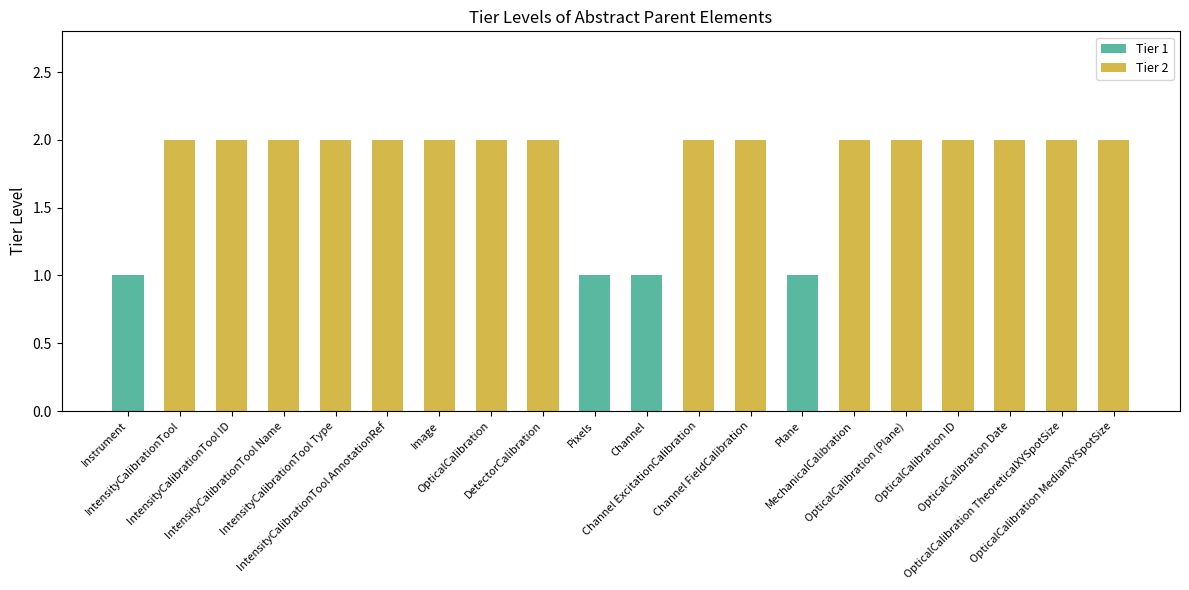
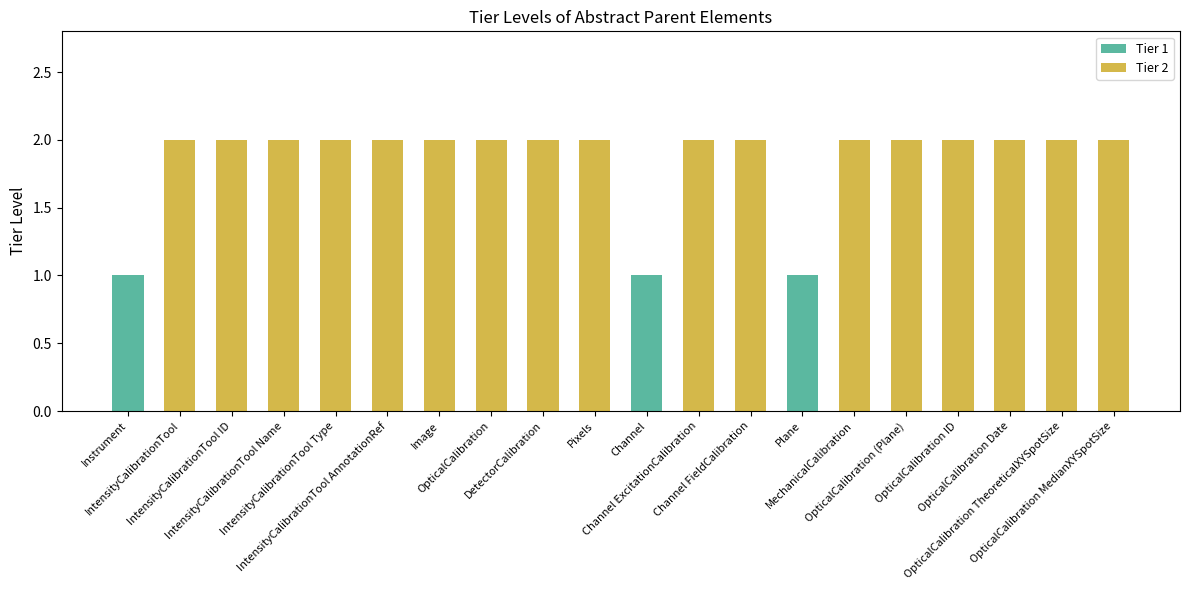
Pixels: 1 -> 2
